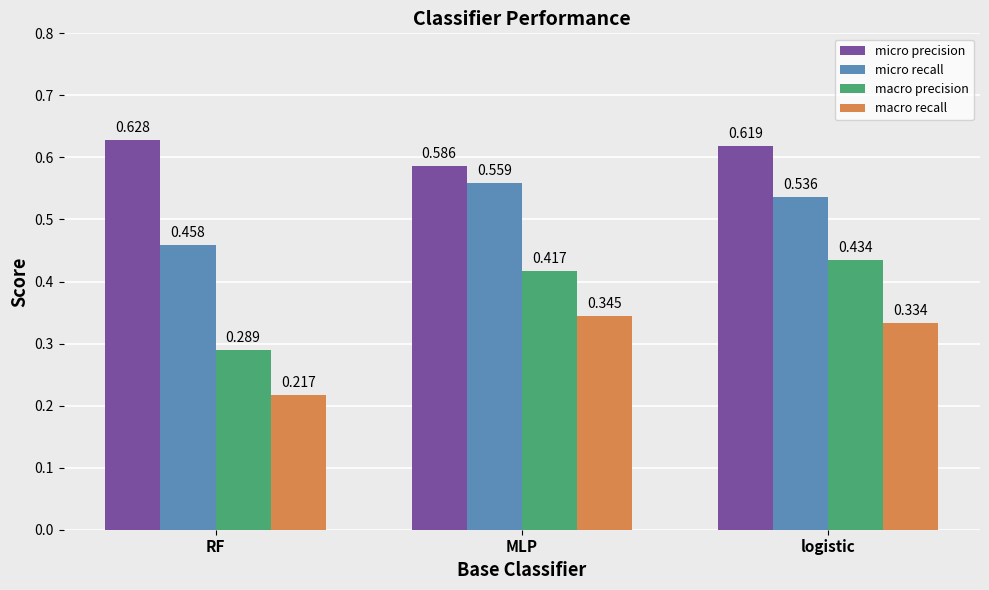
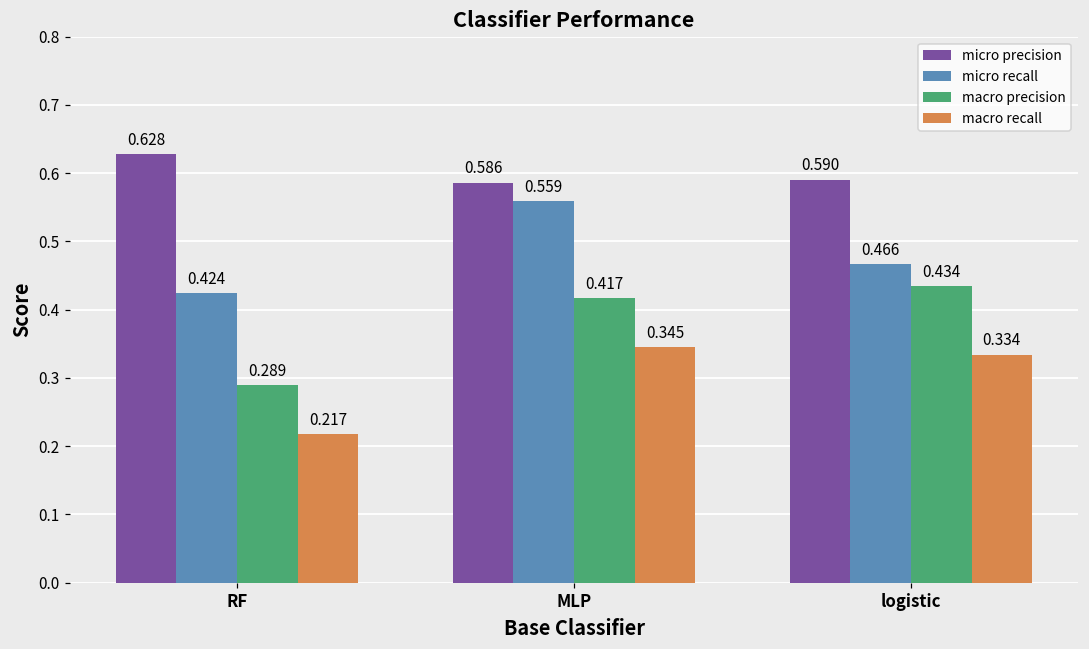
micro recall, RF: 0.458 -> 0.424
micro precision, logistic: 0.619 -> 0.590
micro recall, logistic: 0.536 -> 0.466
